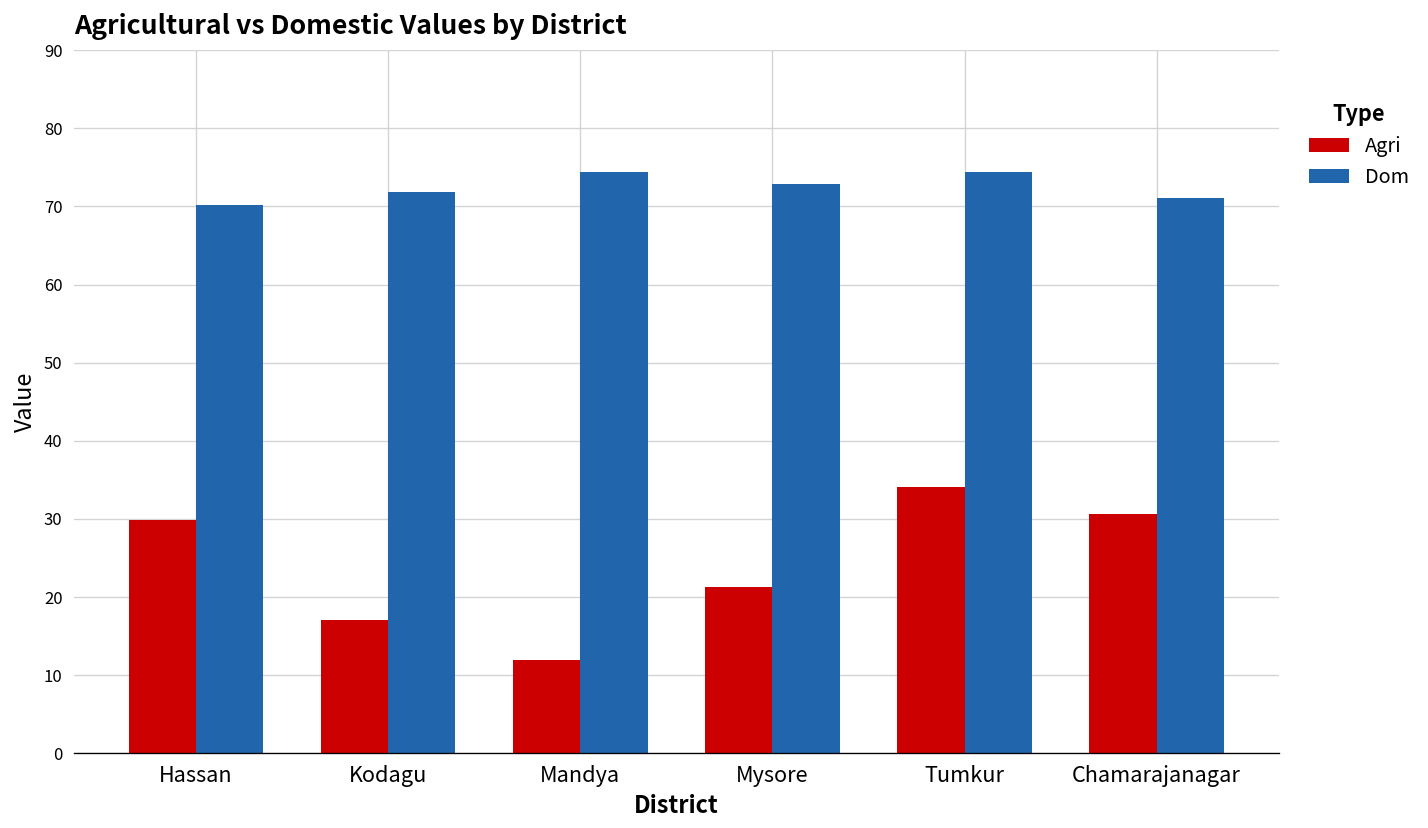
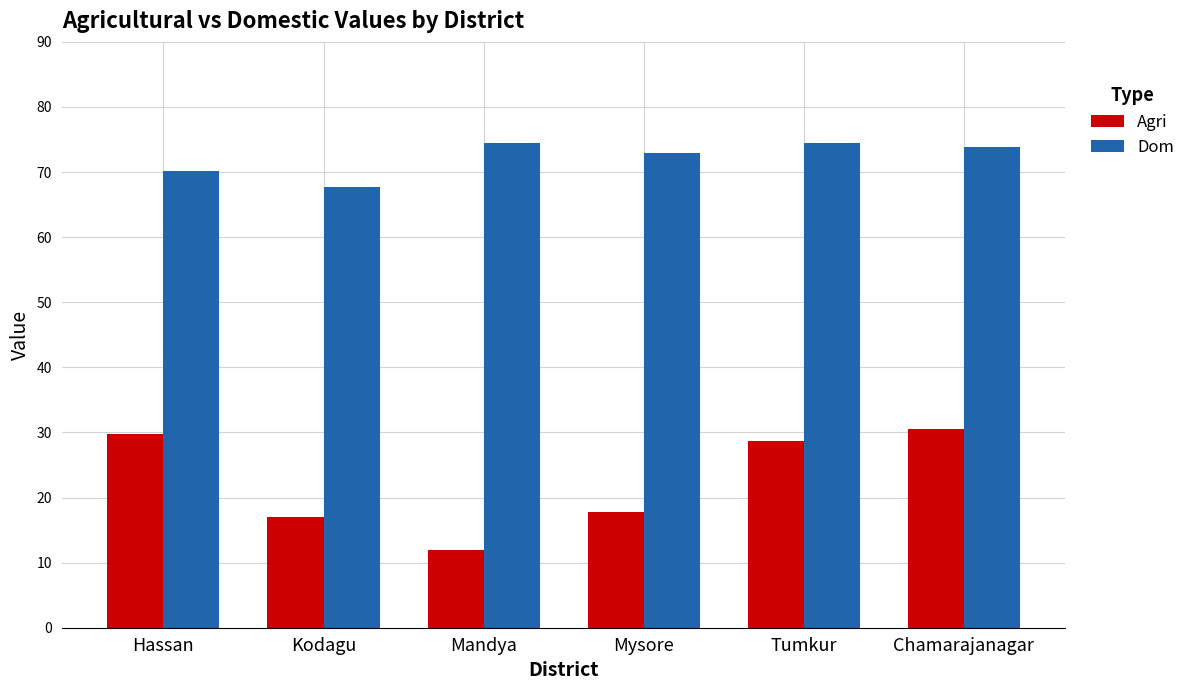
Dom, Kodagu: 72 -> 68
Agri, Mysore: 21 -> 18
Agri, Tumkur: 34 -> 29
Dom, Chamarajanagar: 71 -> 74
